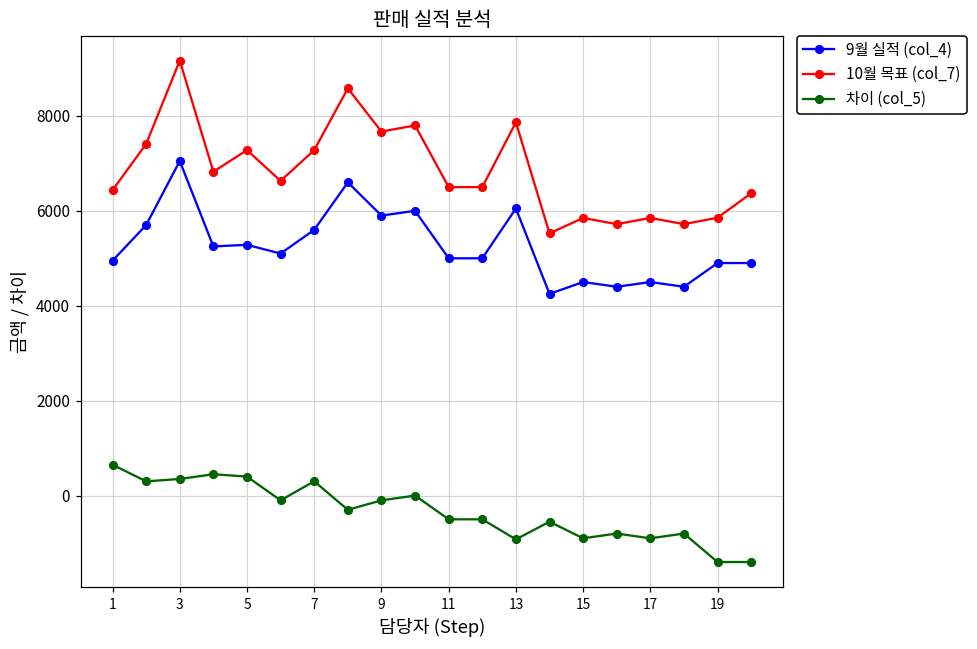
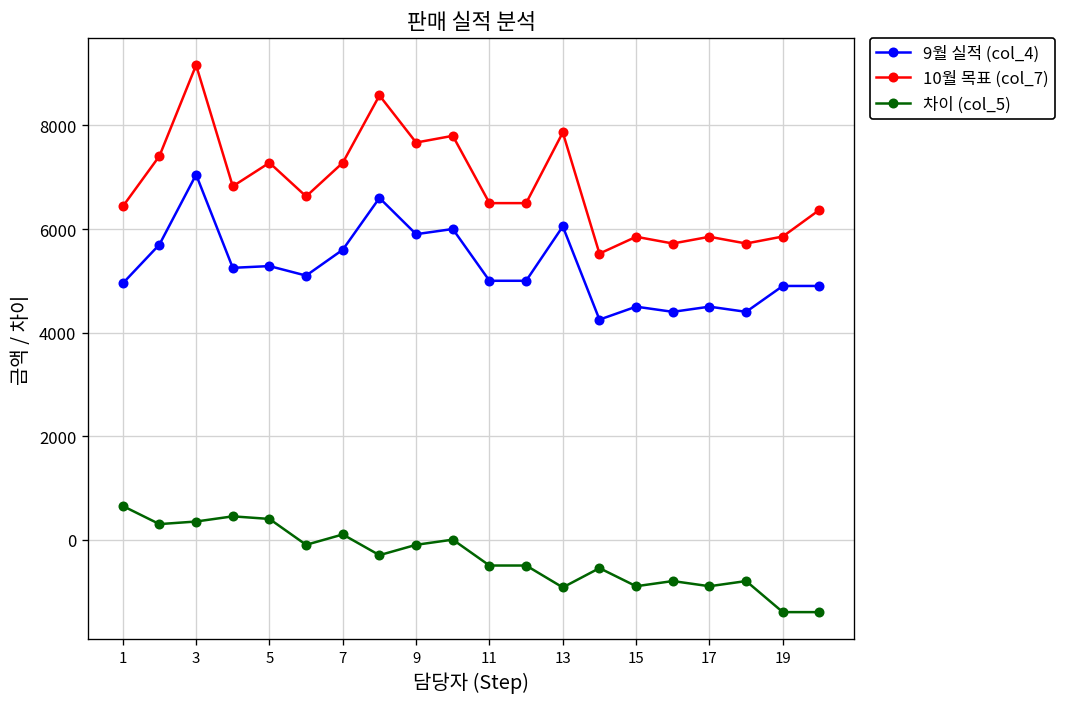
차이 (col_5), 7: 300 -> 100
